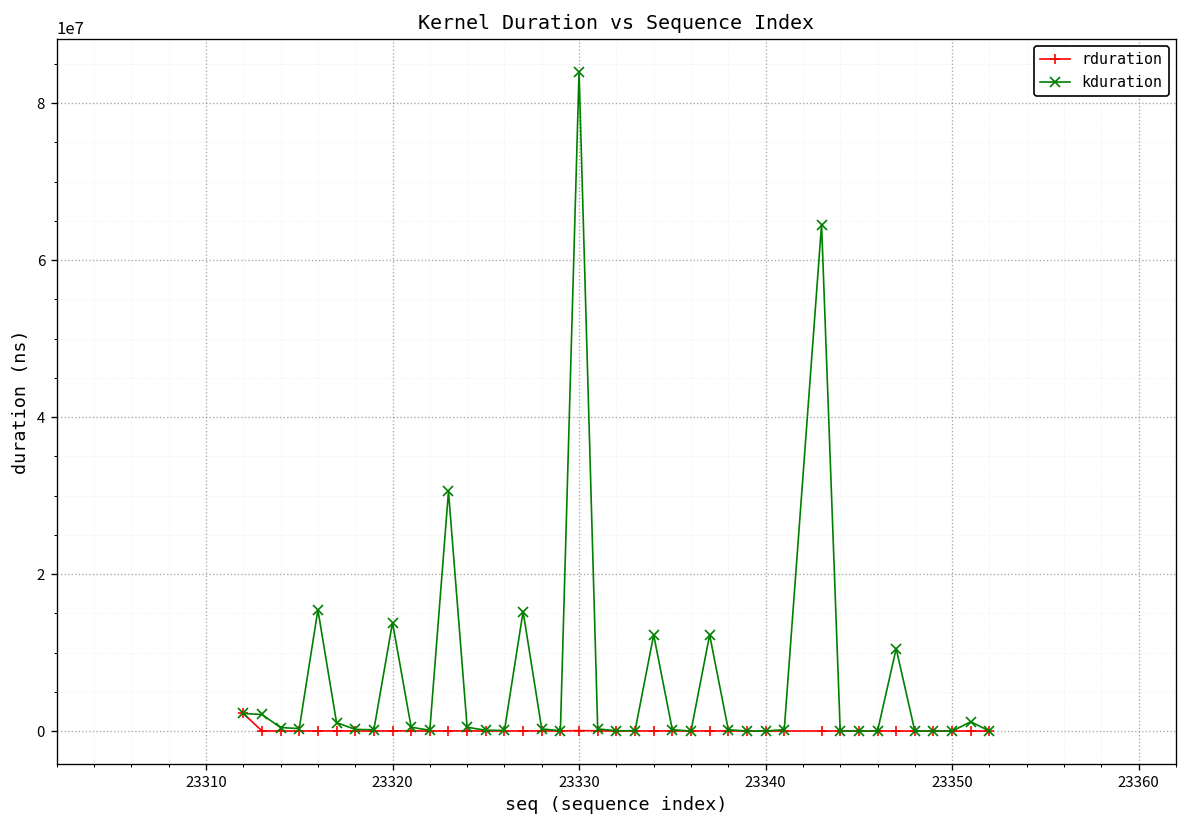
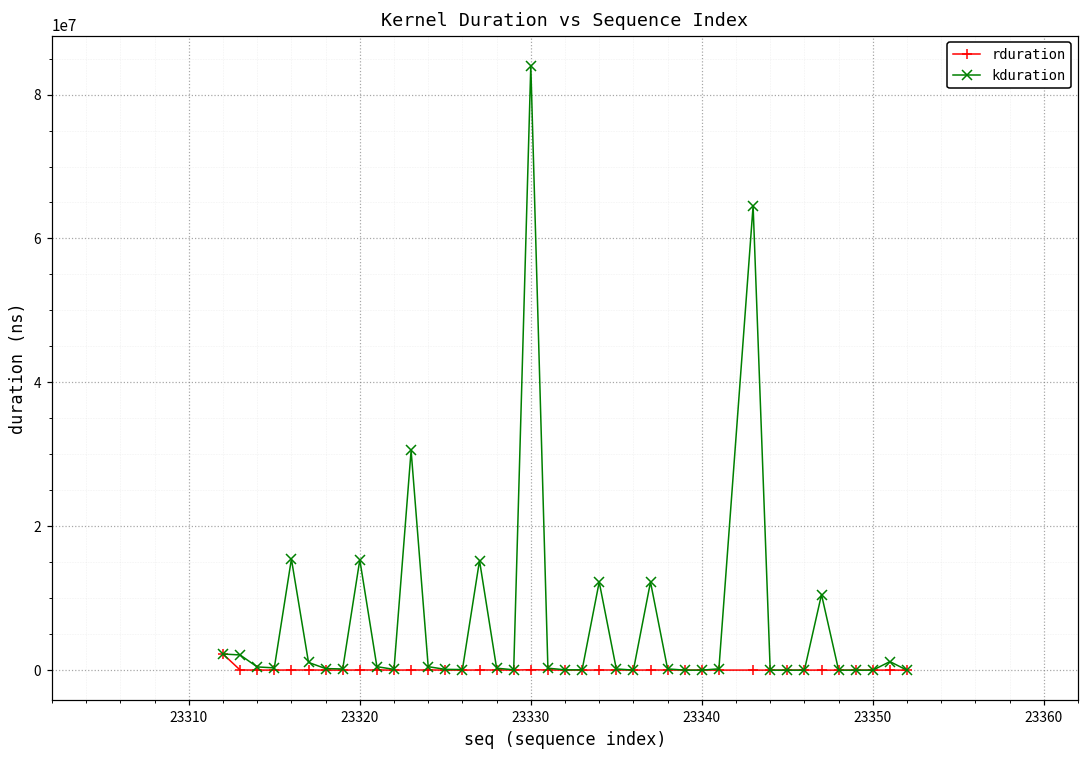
kduration, 23320: 14000000 -> 15000000
